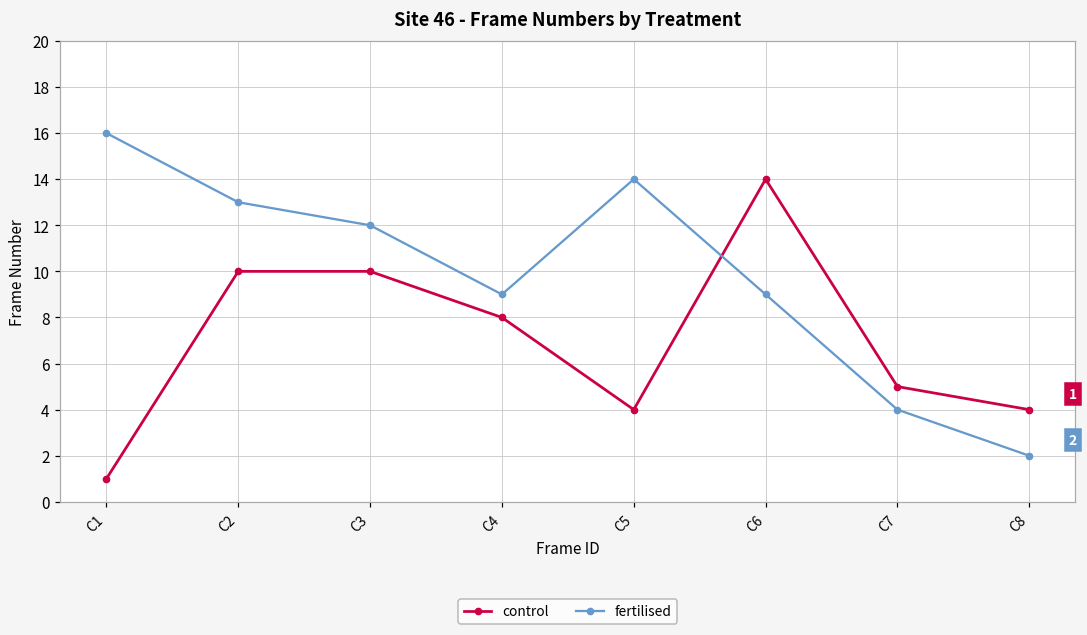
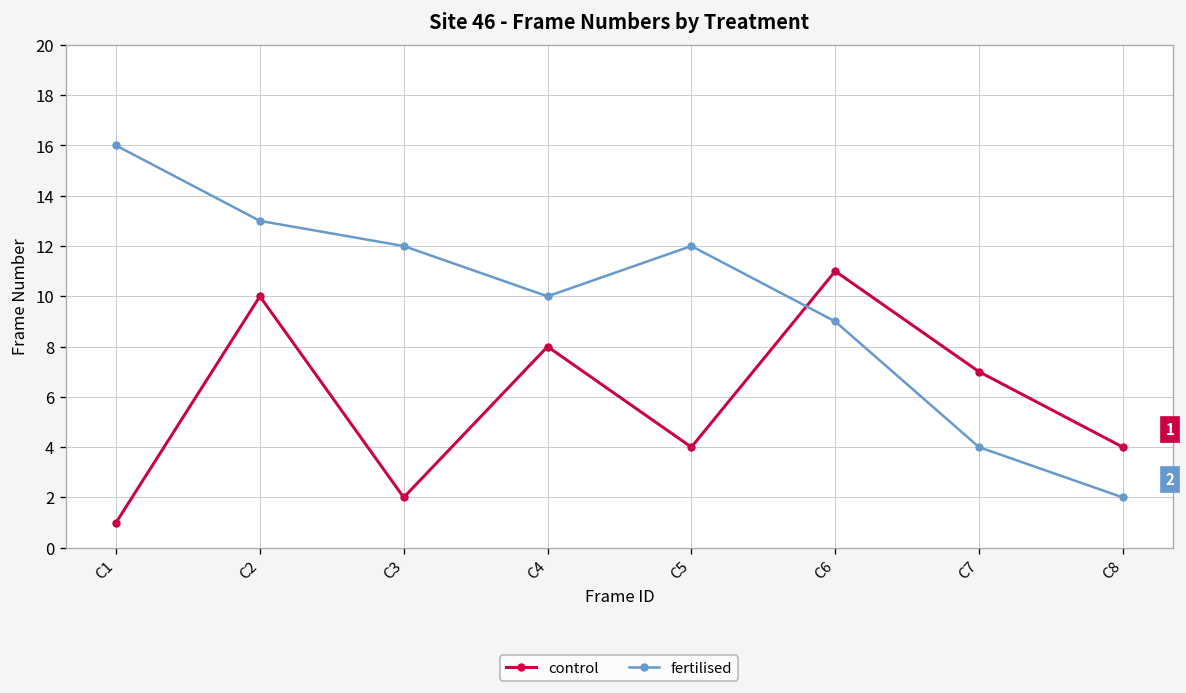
control, C3: 10 -> 2
fertilised, C4: 9 -> 10
fertilised, C5: 14 -> 12
control, C6: 14 -> 11
control, C7: 5 -> 7
